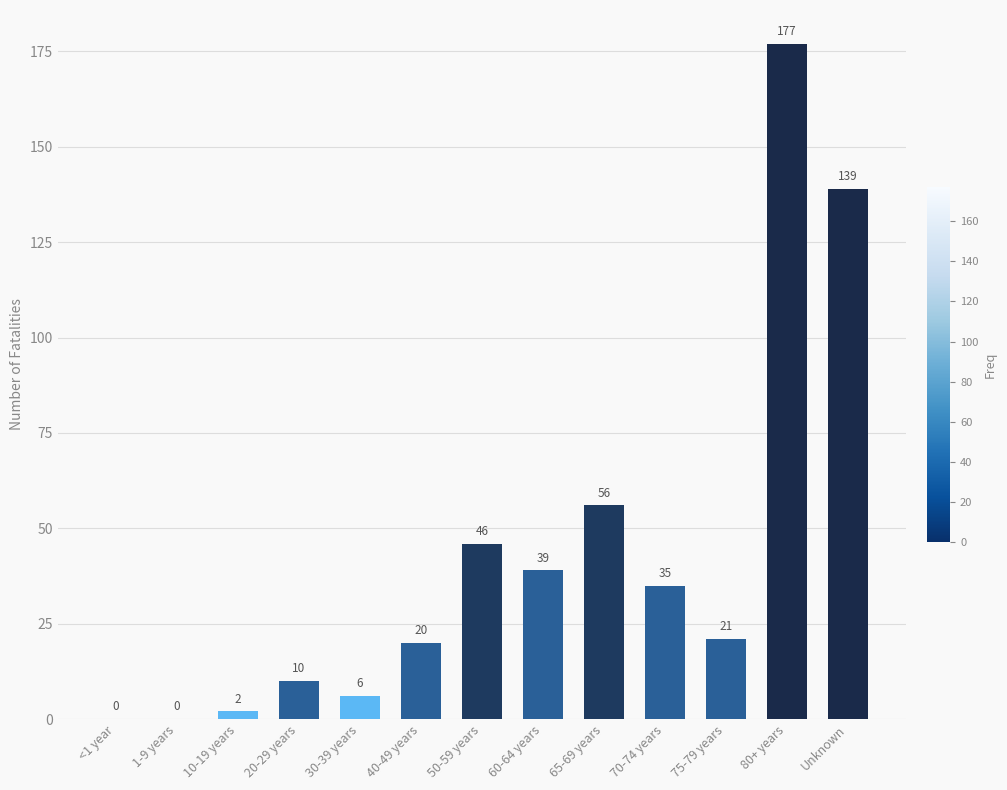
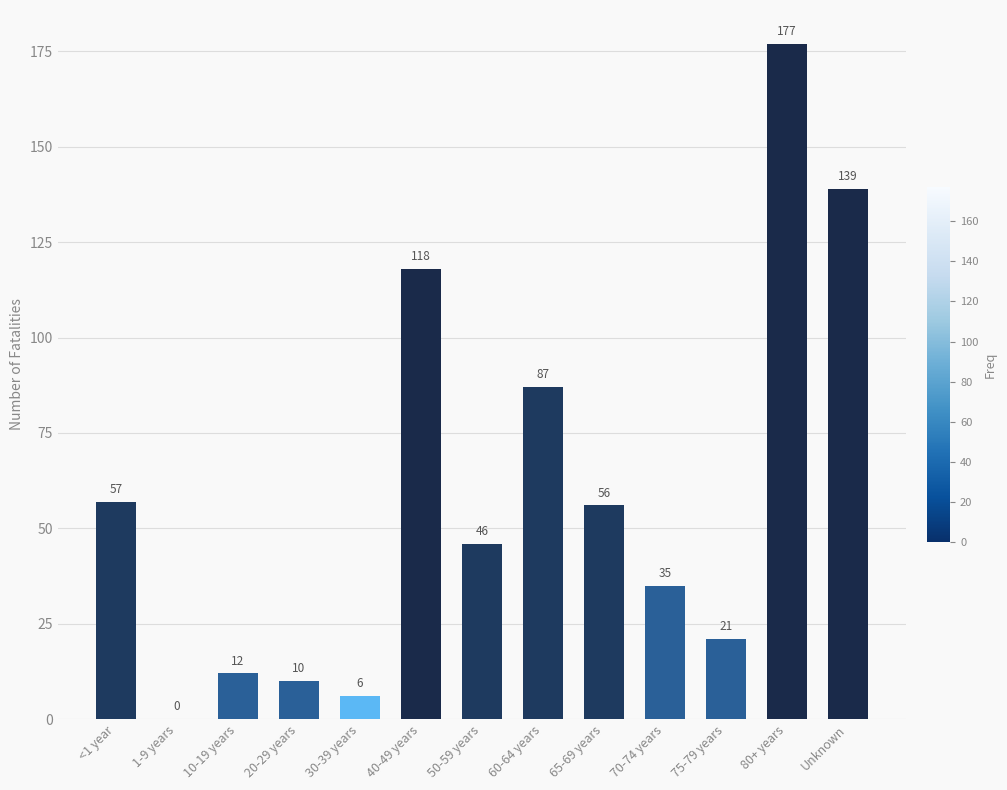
<1 year: 0 -> 57
10-19 years: 2 -> 12
40-49 years: 20 -> 118
60-64 years: 39 -> 87
